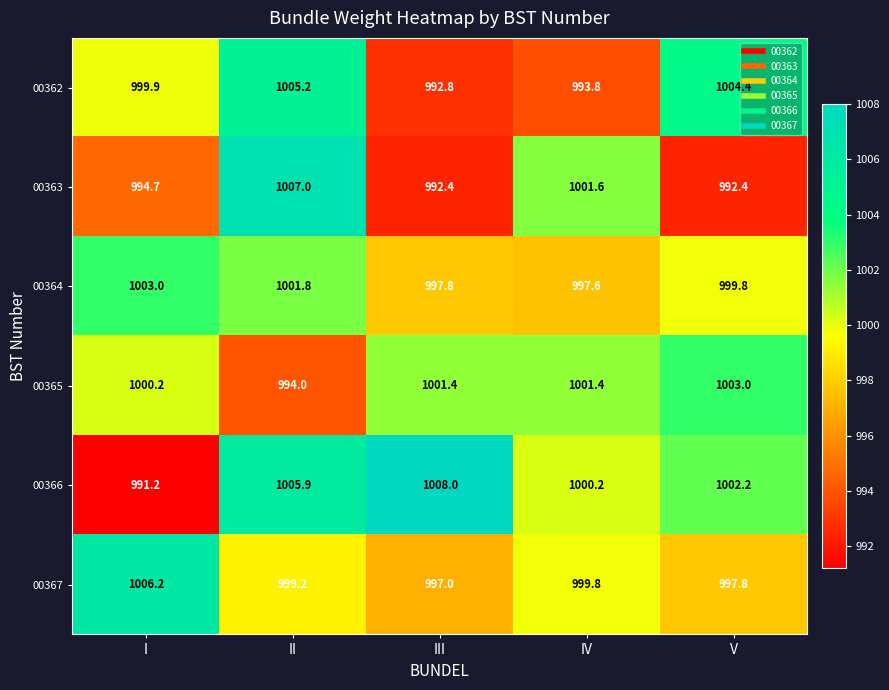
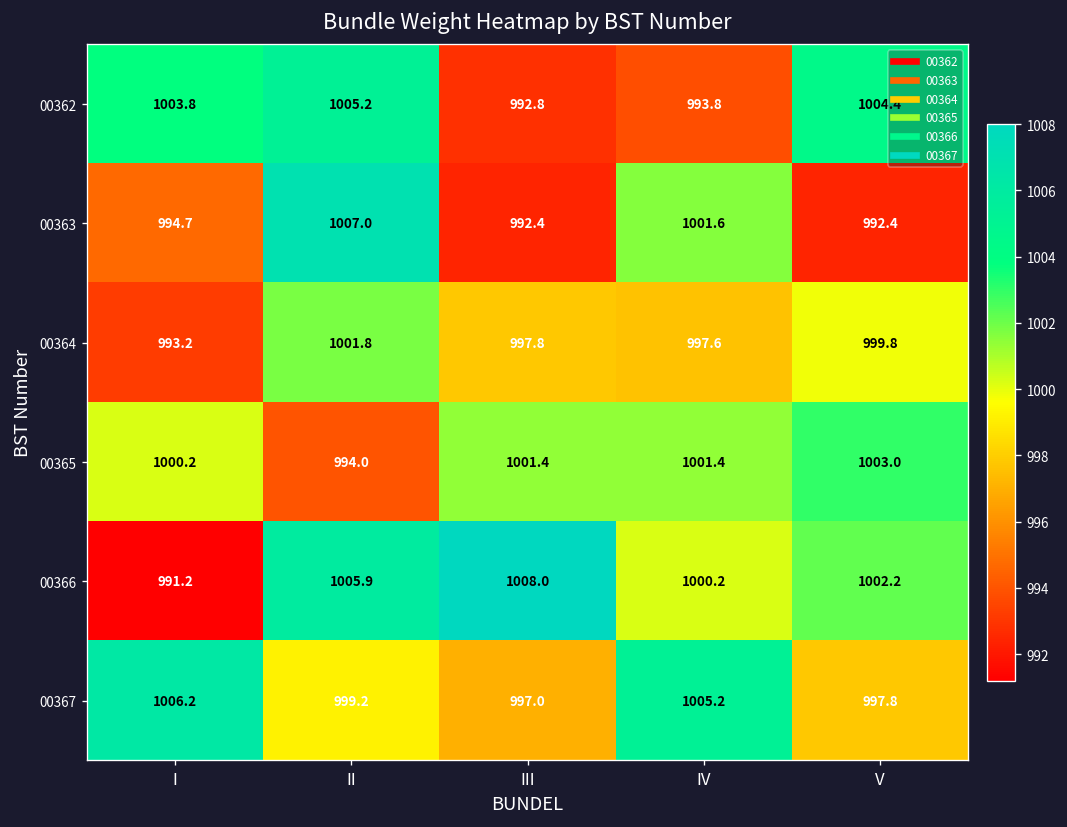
00362, I: 999.9 -> 1003.8
00364, I: 1003.0 -> 993.2
00367, IV: 999.8 -> 1005.2
